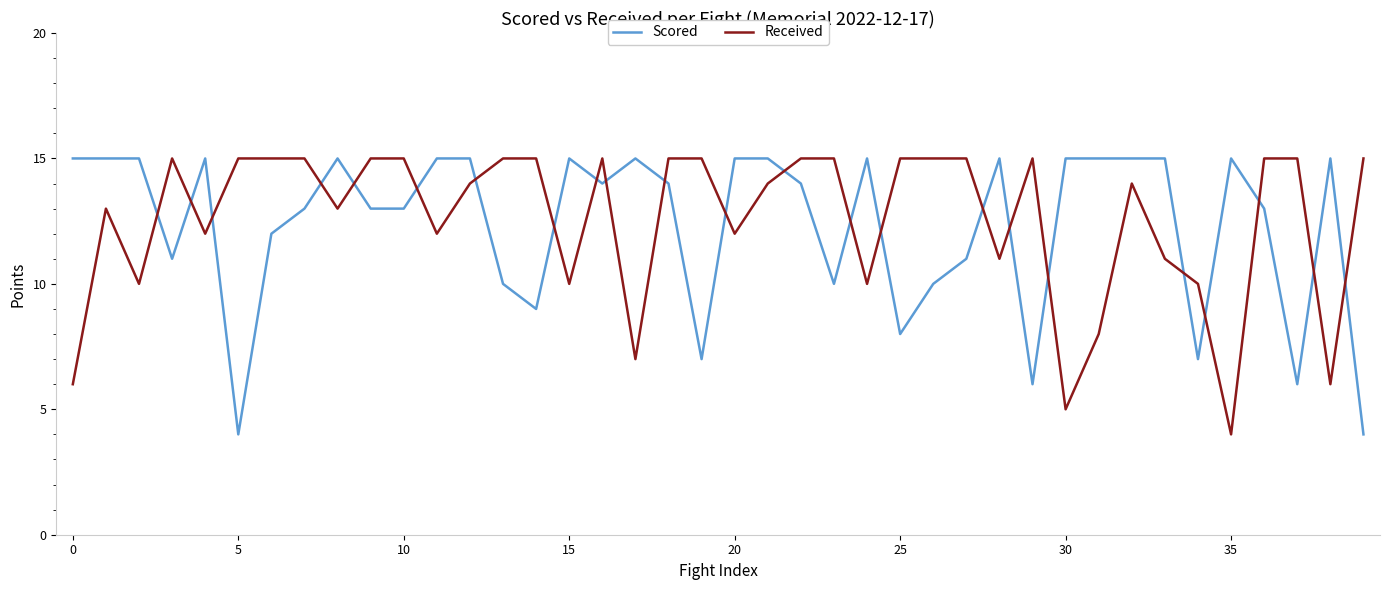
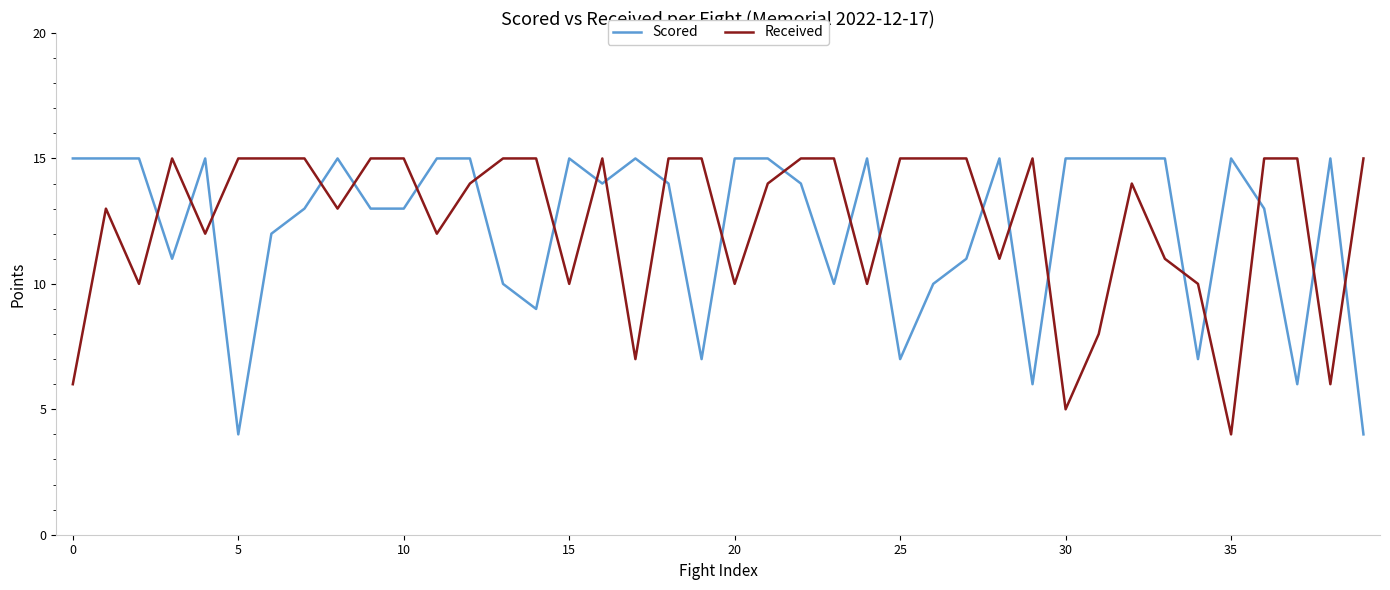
Received, 20: 12 -> 10
Scored, 25: 8 -> 7
